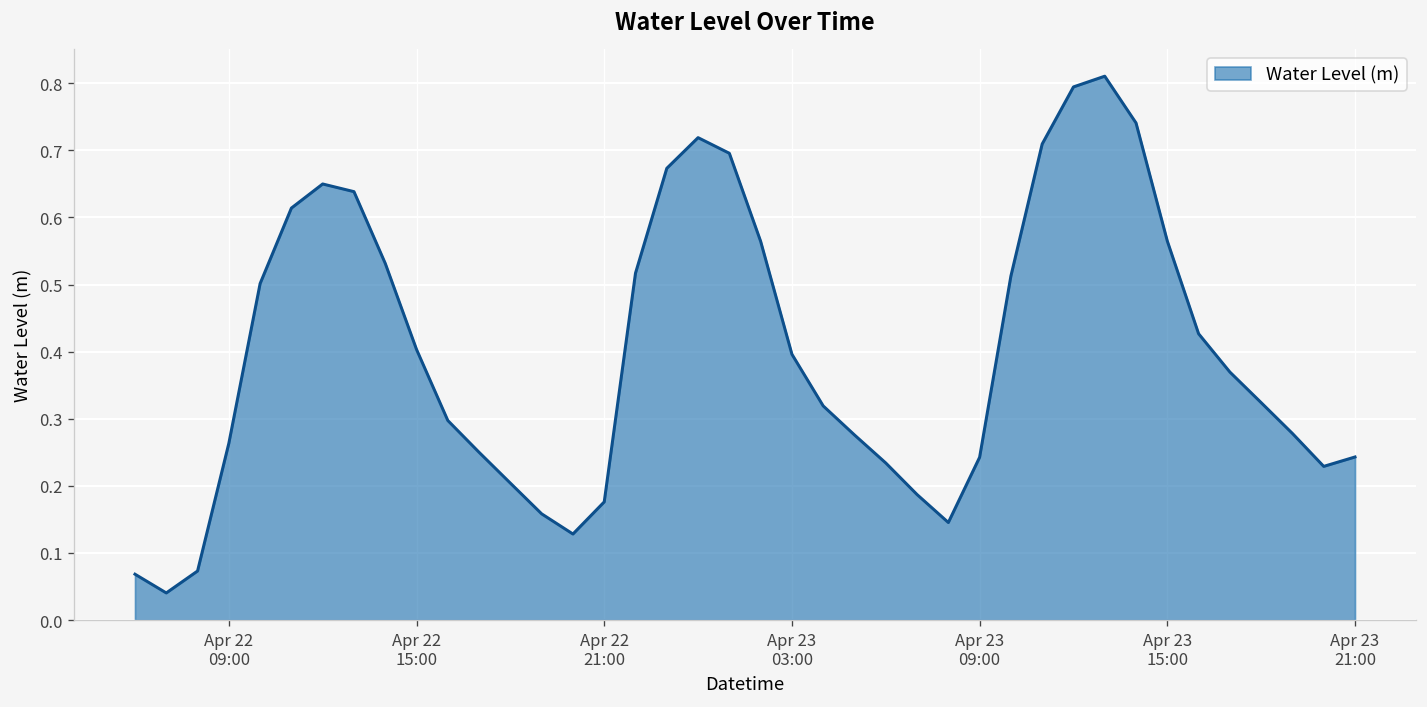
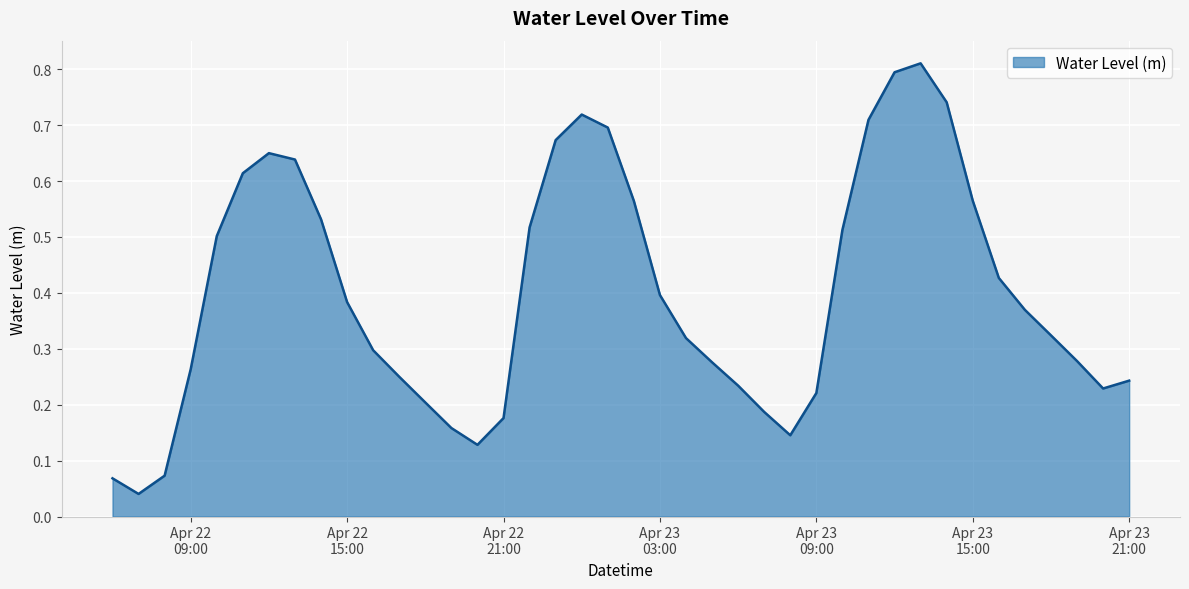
Apr 22 15:00: 0.40 -> 0.38
Apr 23 09:00: 0.24 -> 0.22
